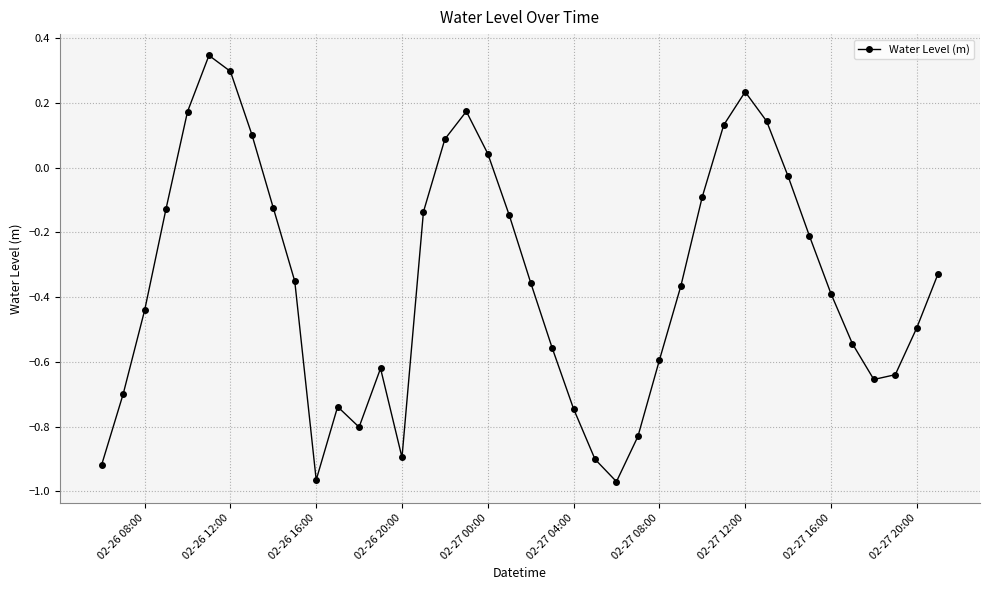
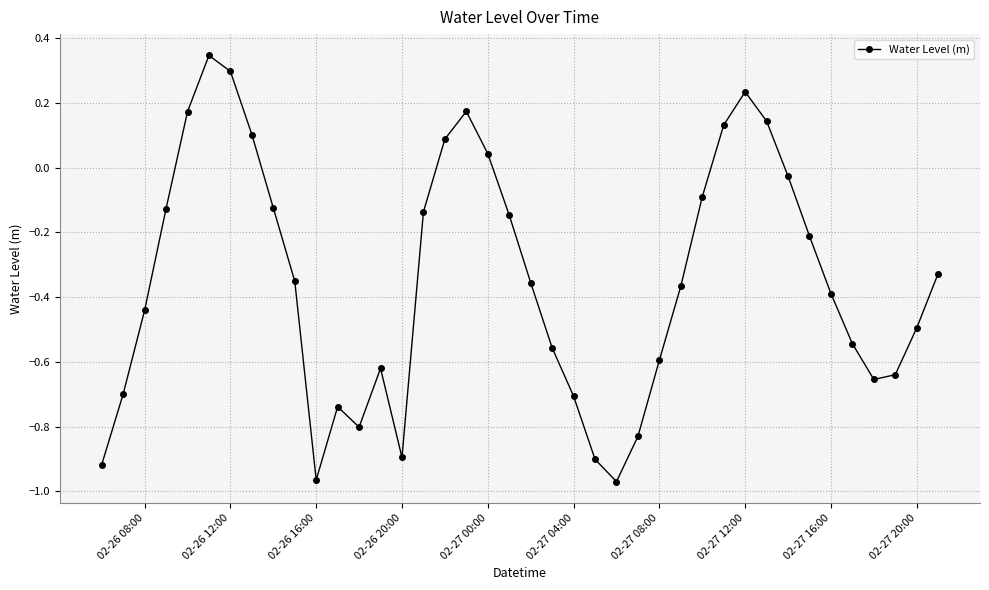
02-27 04:00: -0.75 -> -0.71
